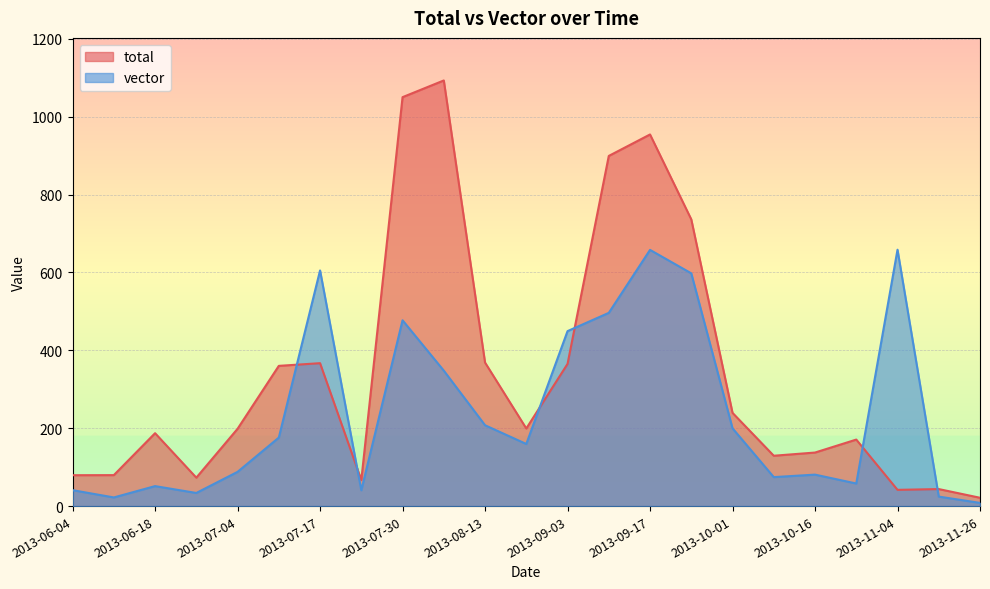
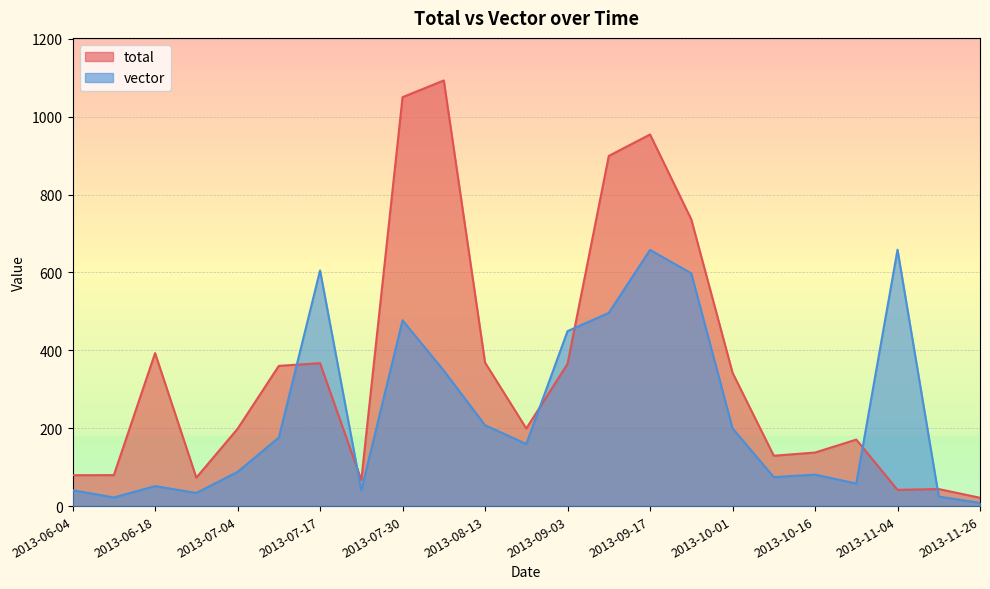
total, 2013-06-18: 190 -> 390
total, 2013-10-01: 240 -> 340
